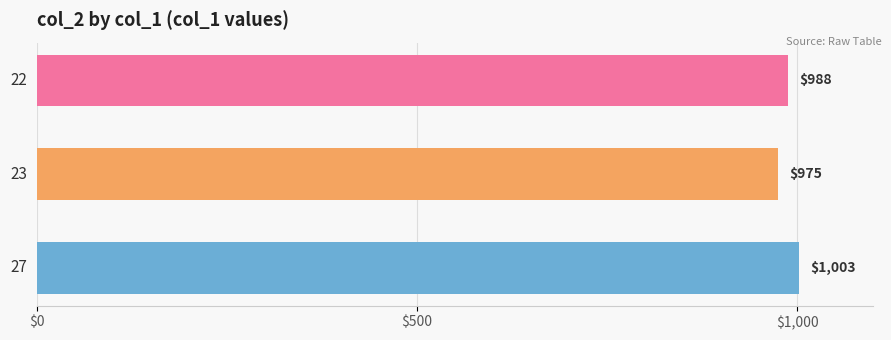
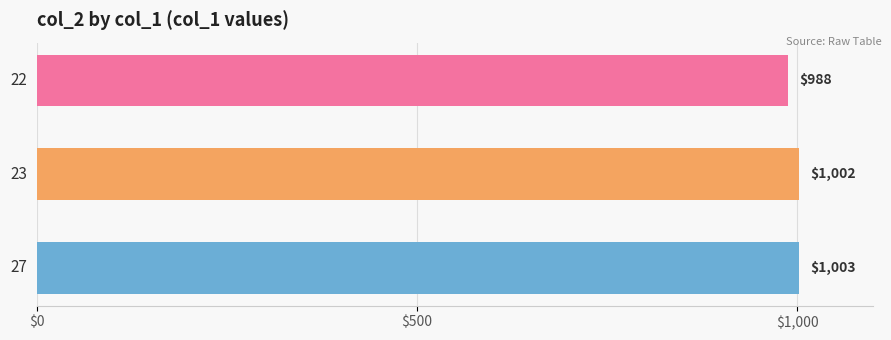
23: $975 -> $1,002
